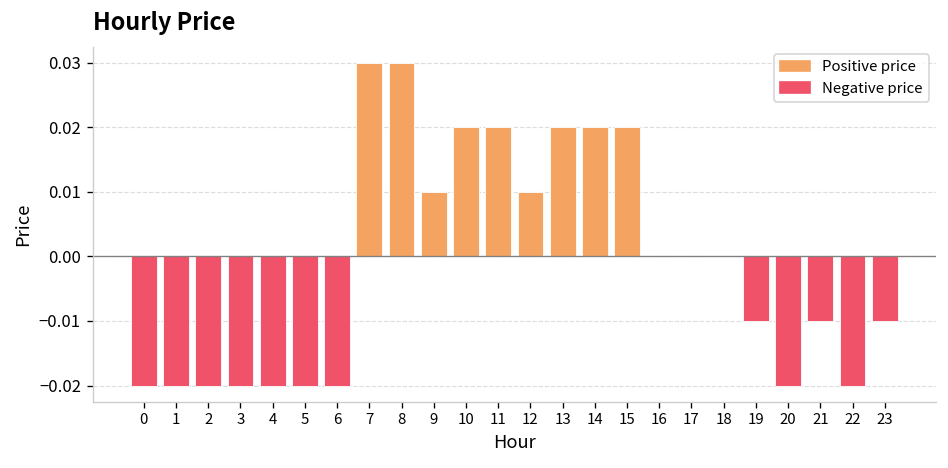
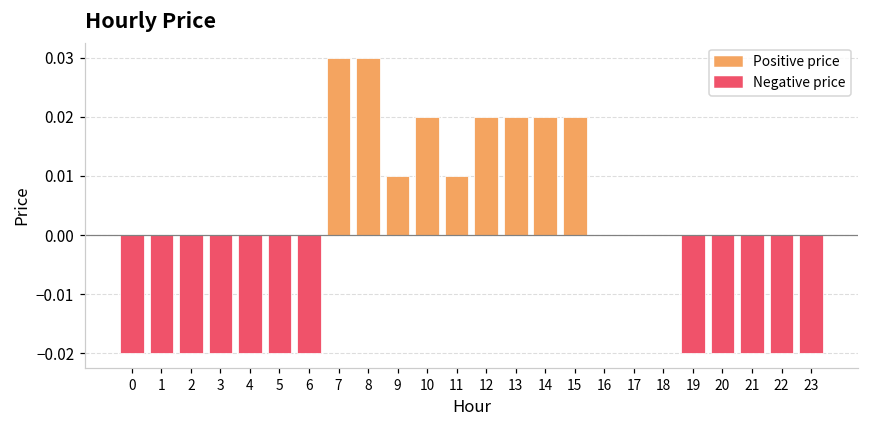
11: 0.02 -> 0.01
12: 0.01 -> 0.02
19: -0.01 -> -0.02
21: -0.01 -> -0.02
23: -0.01 -> -0.02
